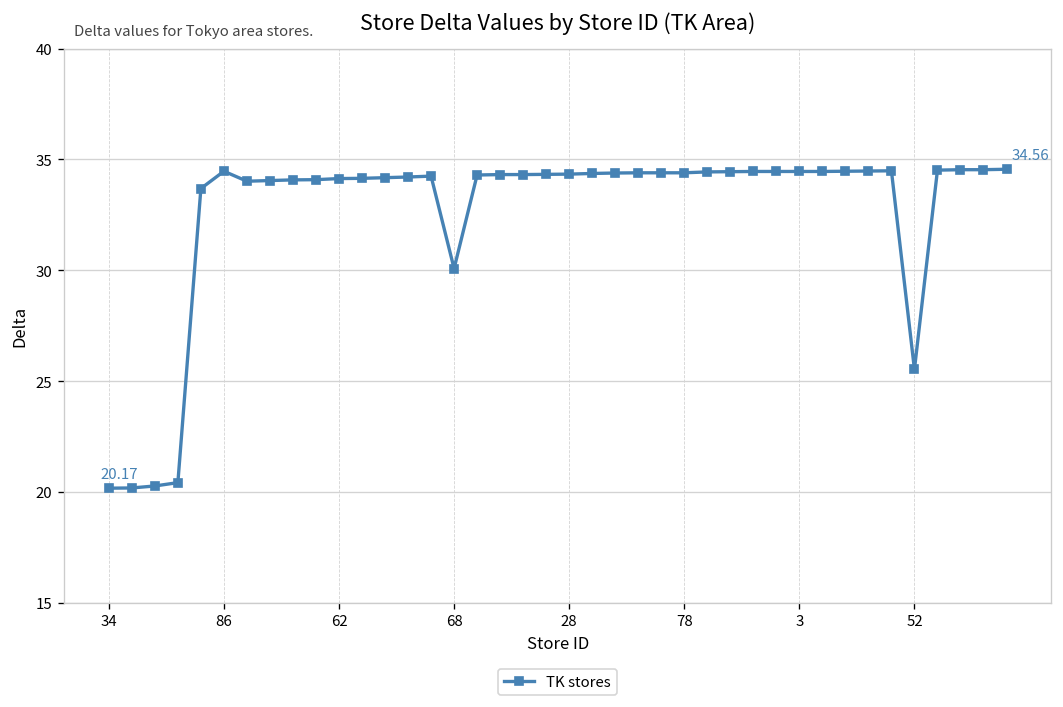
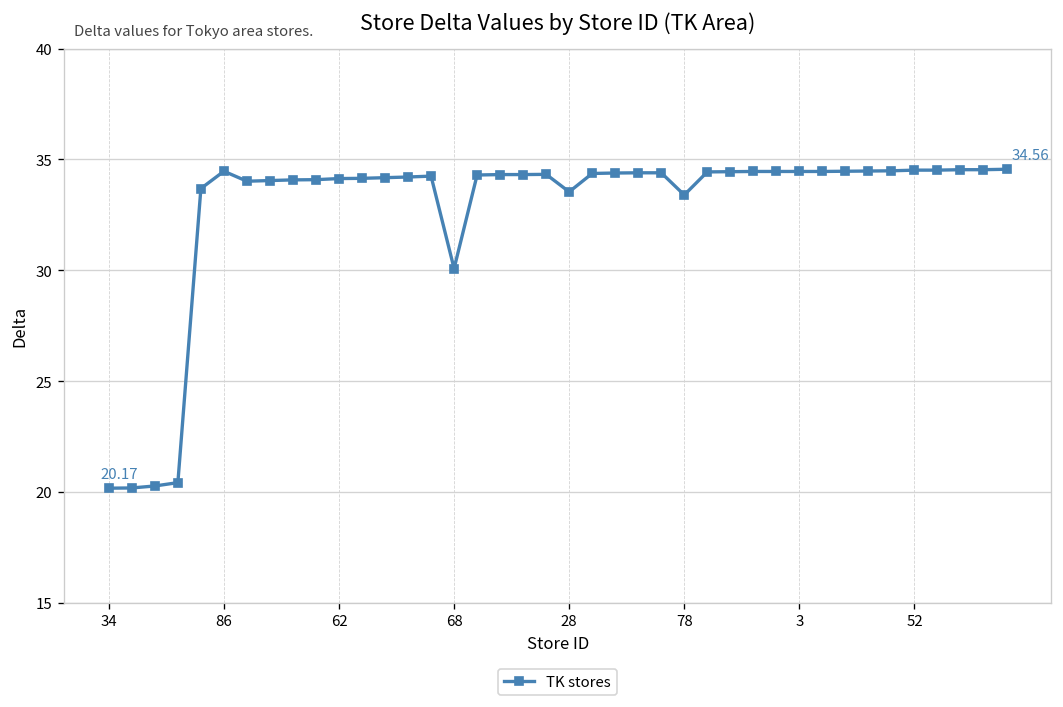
28: 34.3 -> 33.5
78: 34.4 -> 33.4
52: 25.5 -> 34.5
